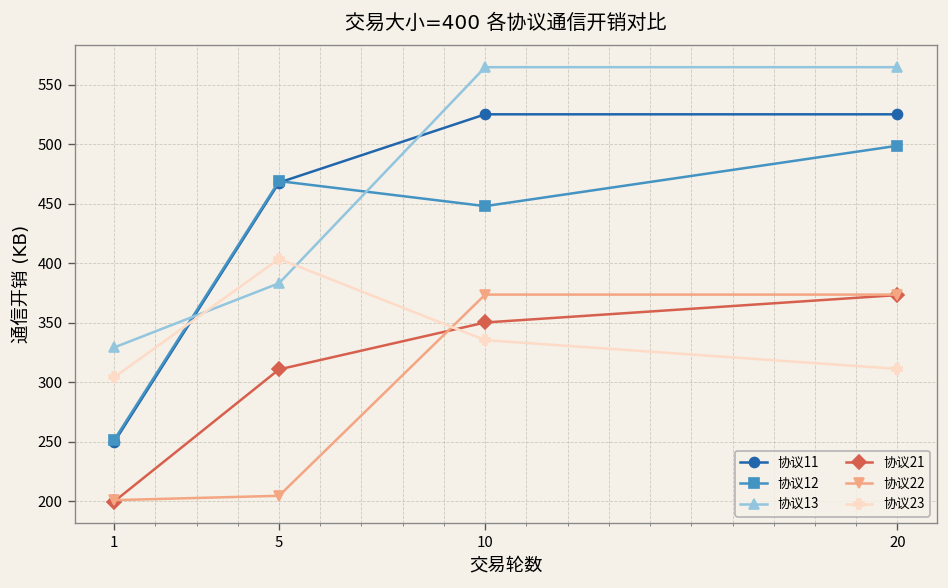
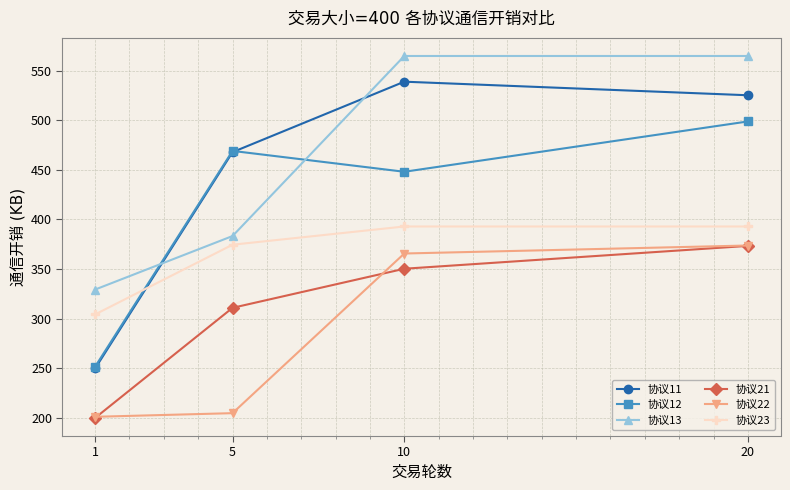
协议23, 5: 400 -> 370
协议11, 10: 530 -> 540
协议22, 10: 374 -> 366
协议23, 10: 340 -> 390
协议23, 20: 310 -> 390
